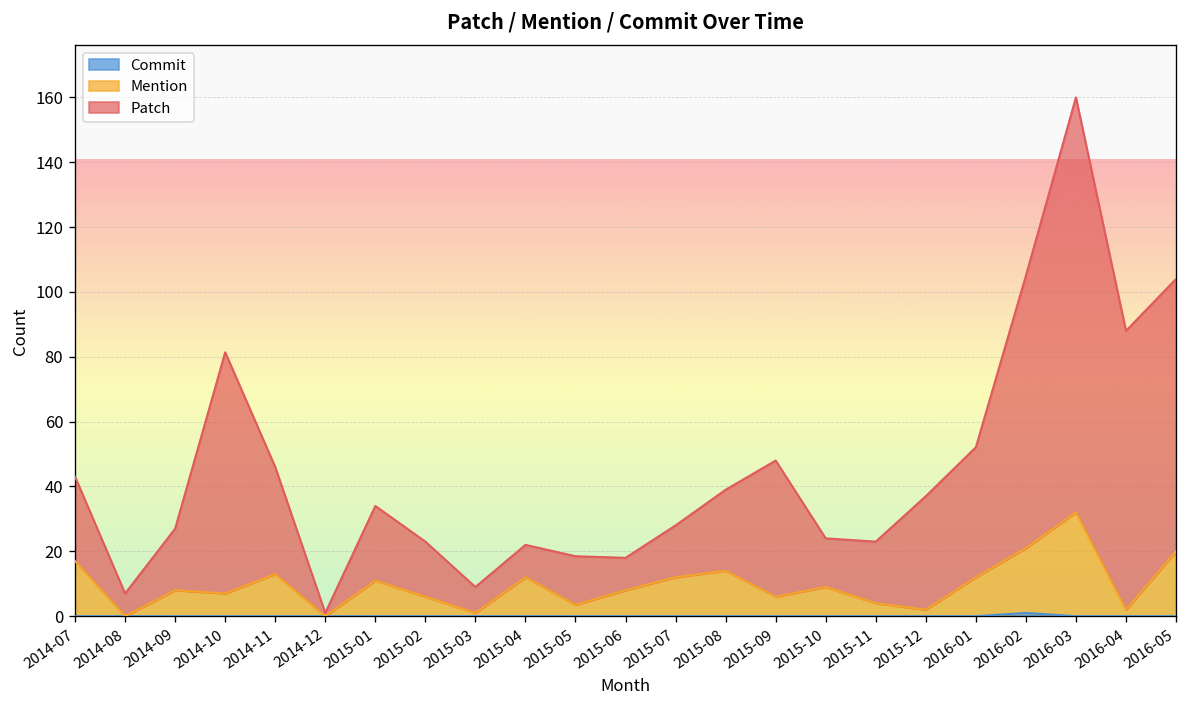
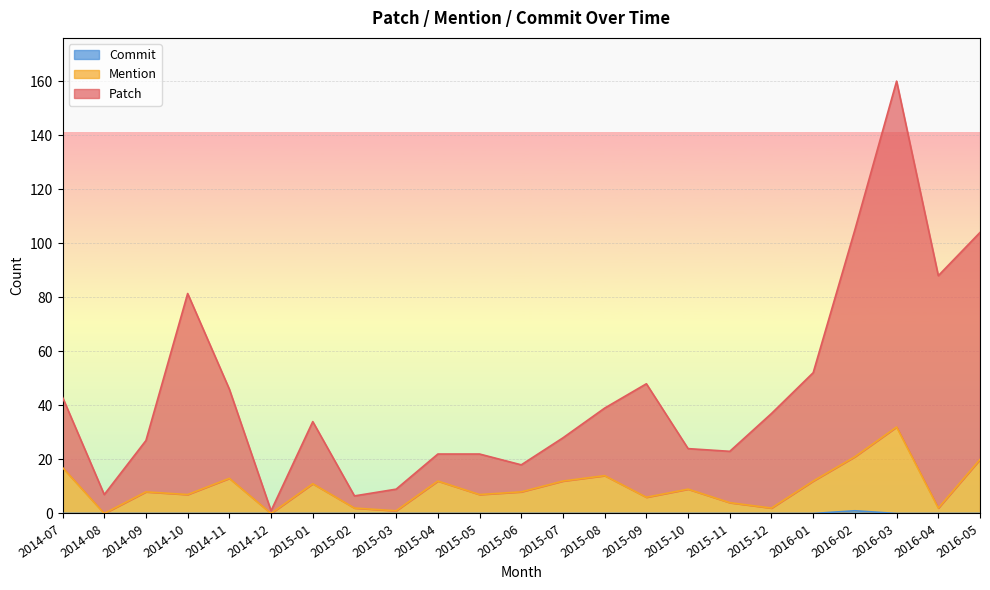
Mention, 2015-02: 6 -> 2
Patch, 2015-02: 17 -> 5
Mention, 2015-05: 4 -> 7
